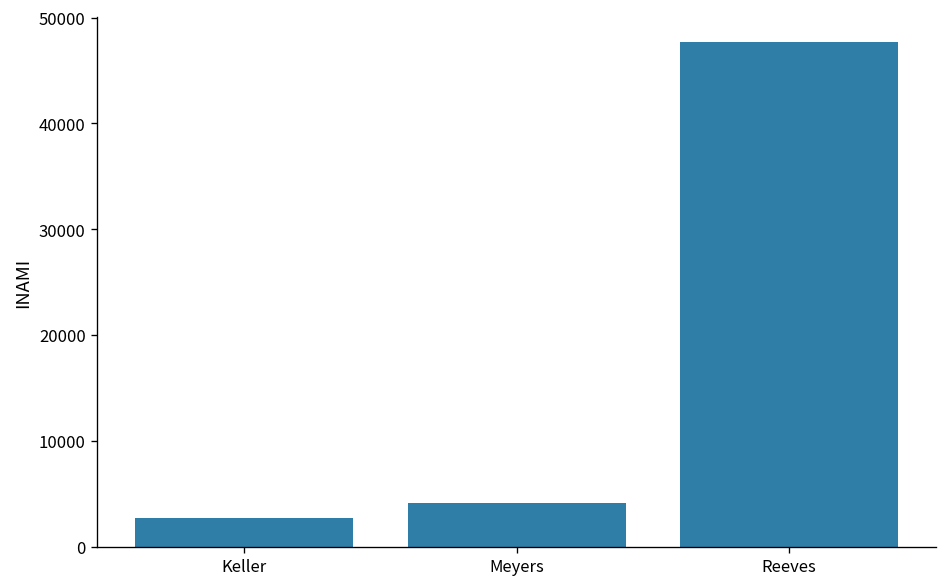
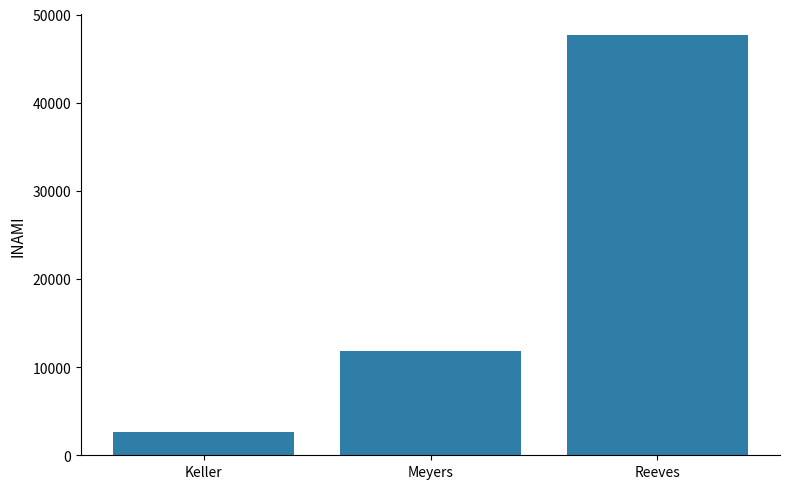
Meyers: 4000 -> 12000
